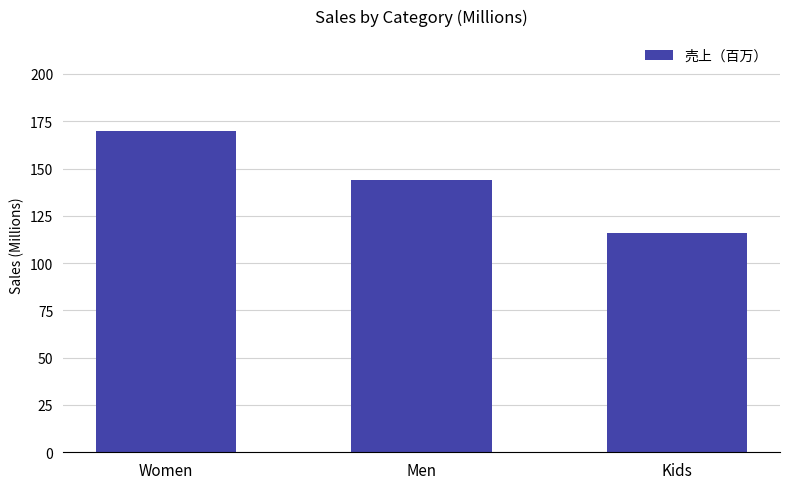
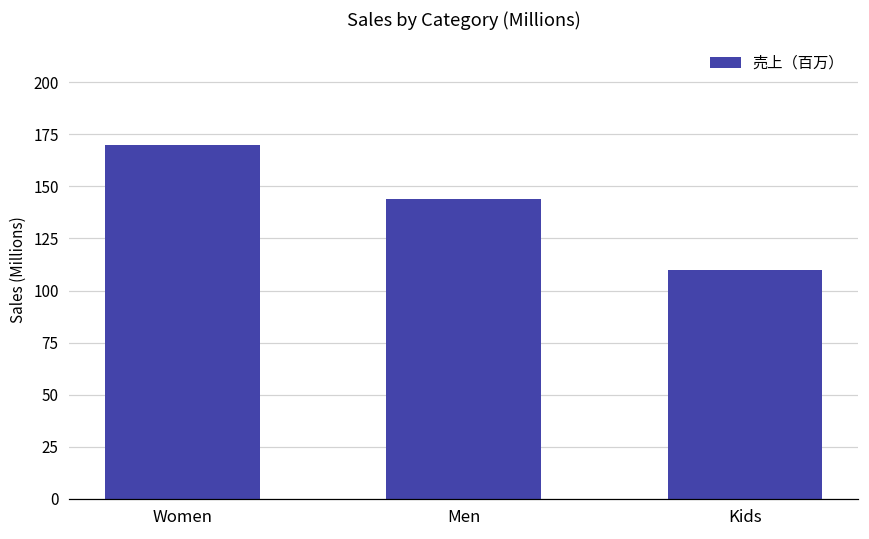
Kids: 116 -> 110
